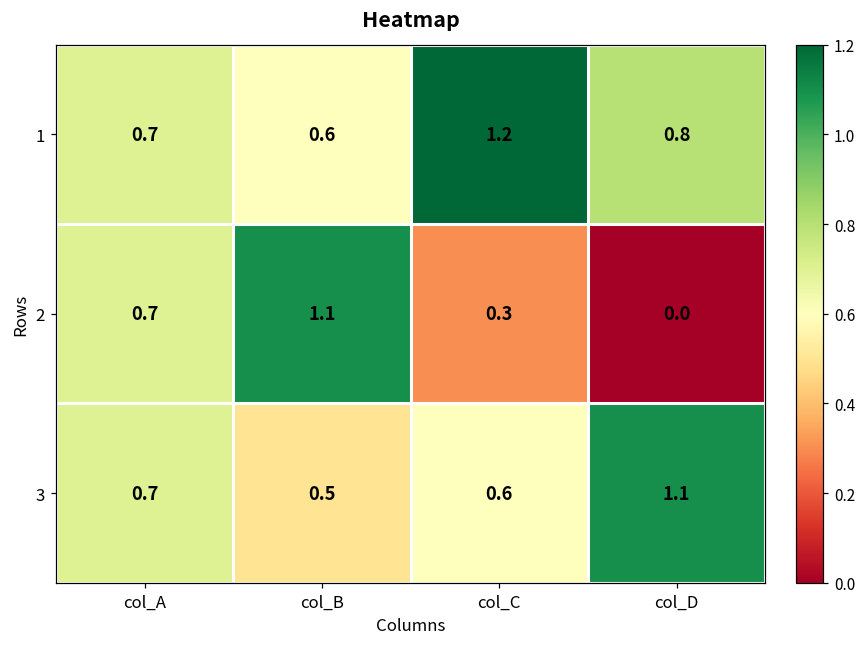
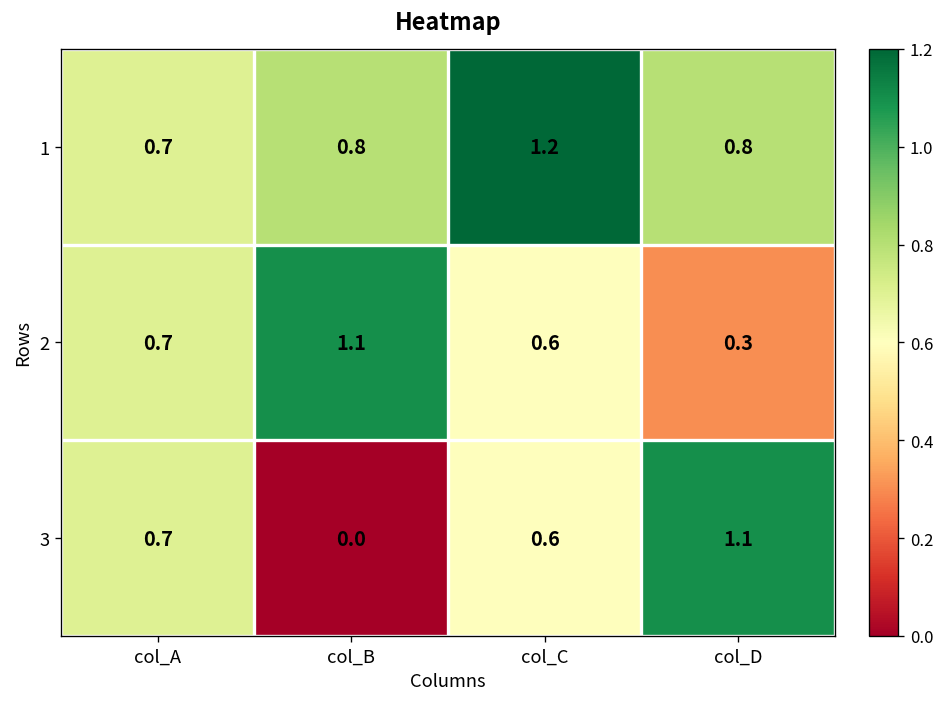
1, col_B: 0.6 -> 0.8
2, col_C: 0.3 -> 0.6
2, col_D: 0.0 -> 0.3
3, col_B: 0.5 -> 0.0
